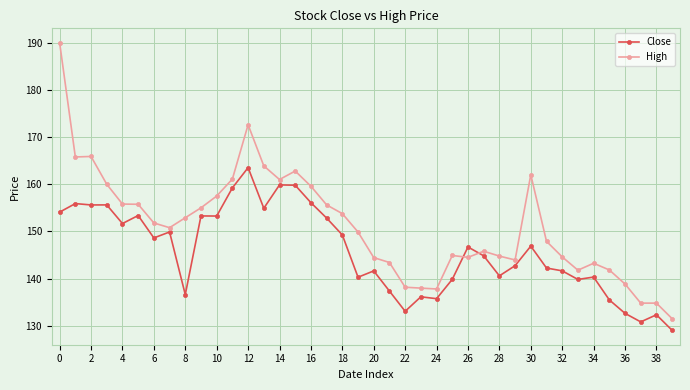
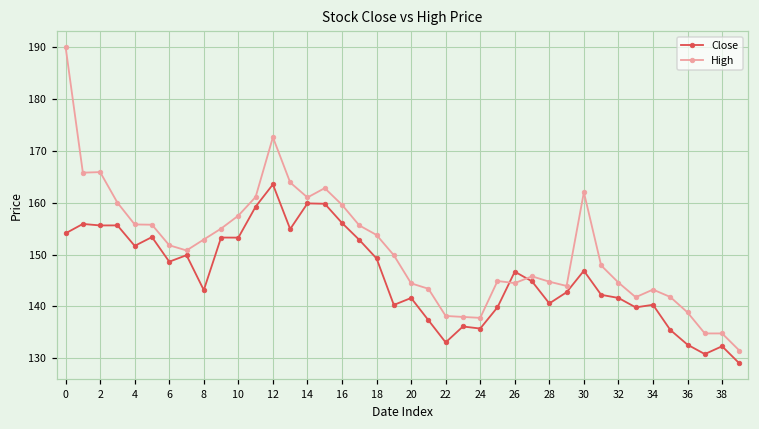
Close, 8: 137 -> 143
